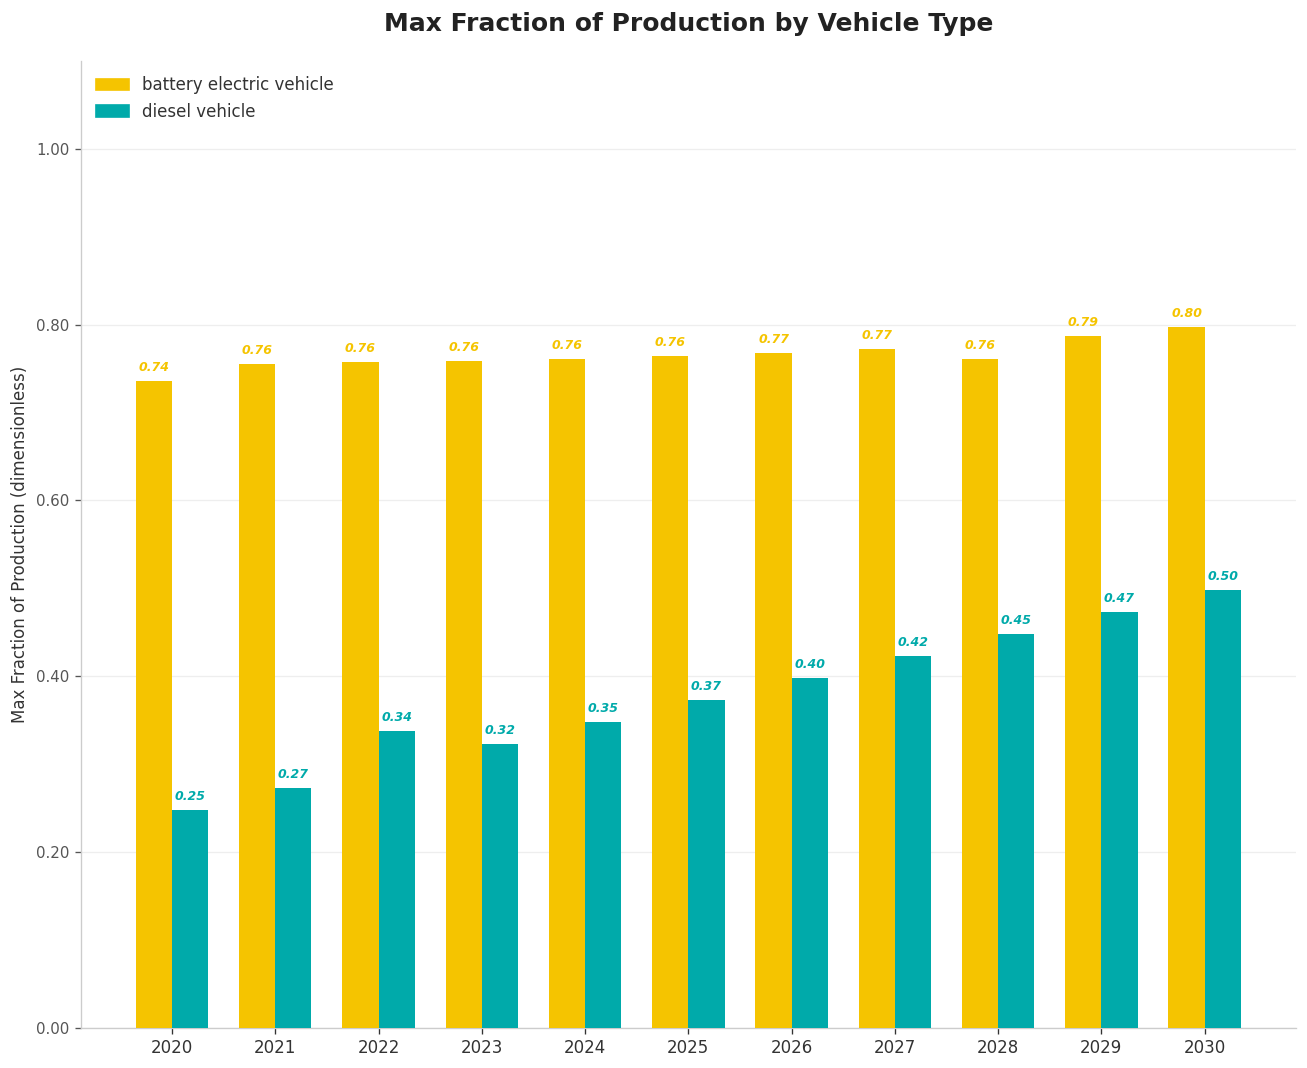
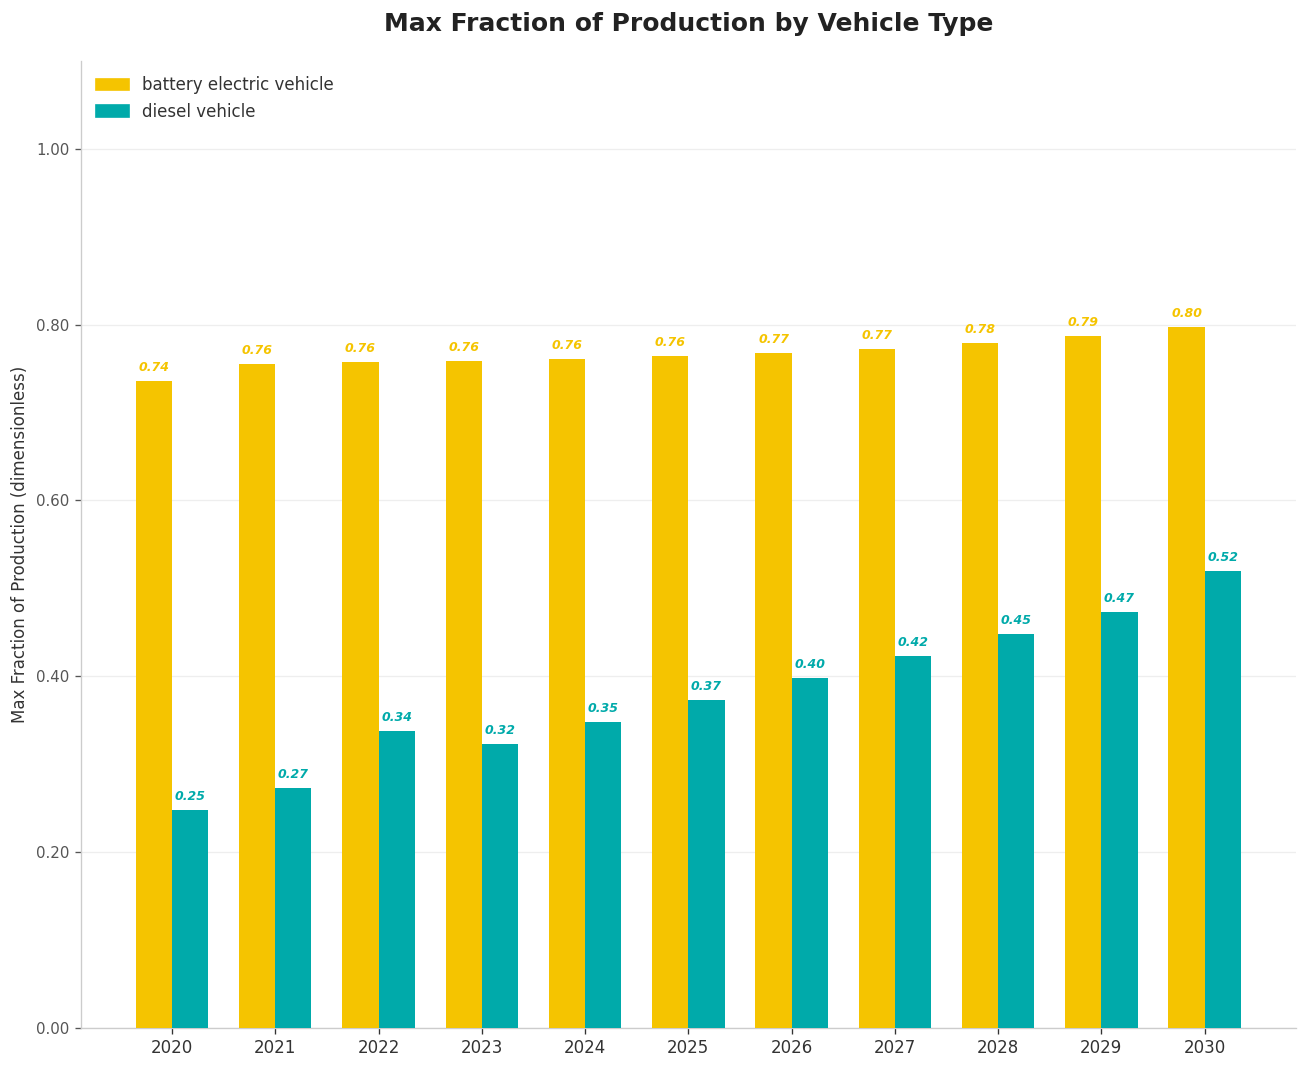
battery electric vehicle, 2028: 0.76 -> 0.78
diesel vehicle, 2030: 0.50 -> 0.52
